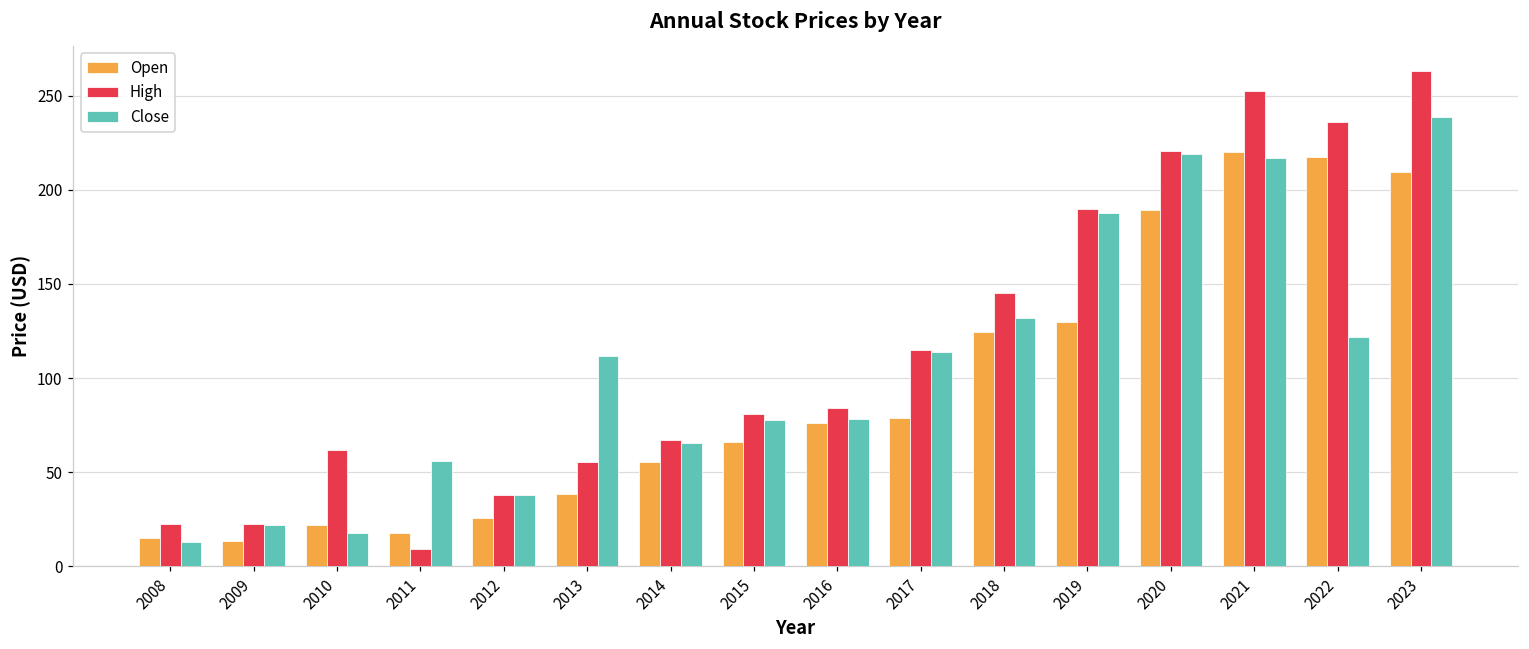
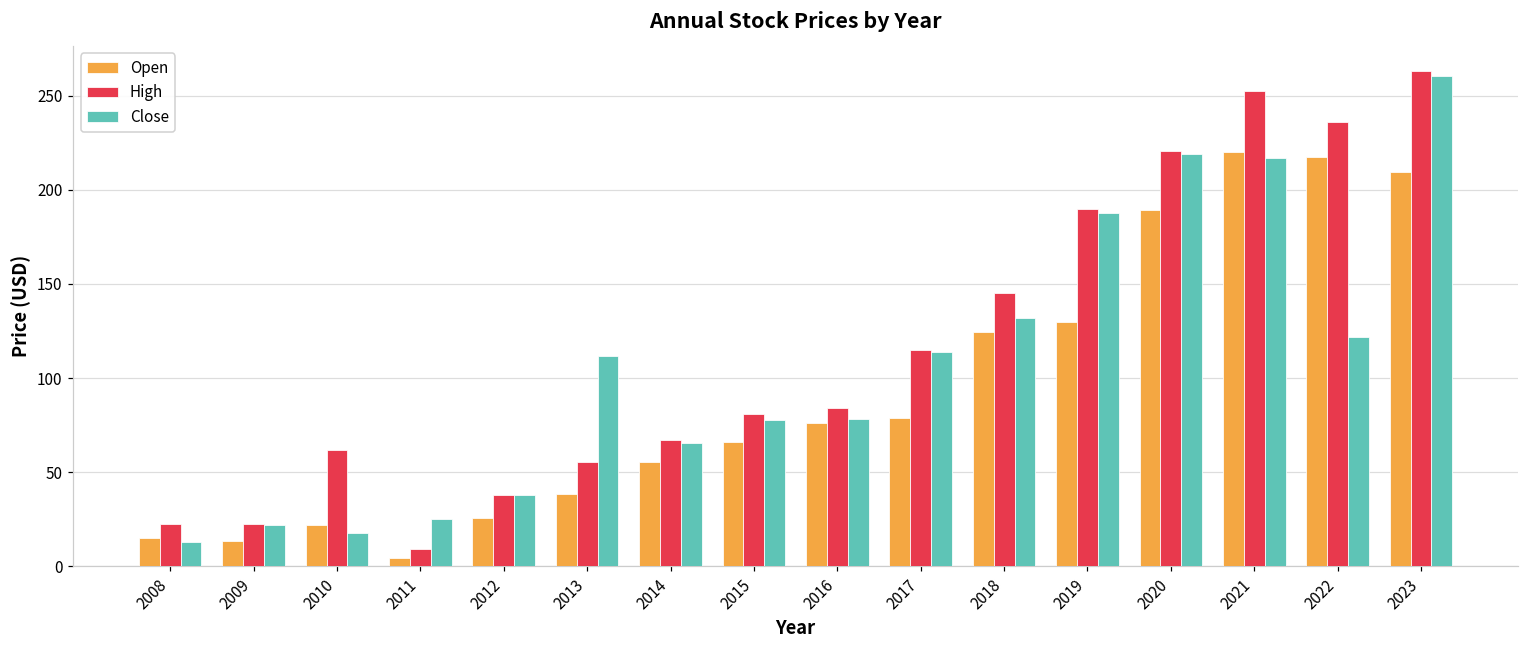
Open, 2011: 18 -> 5
Close, 2011: 56 -> 25
Close, 2023: 238 -> 260
